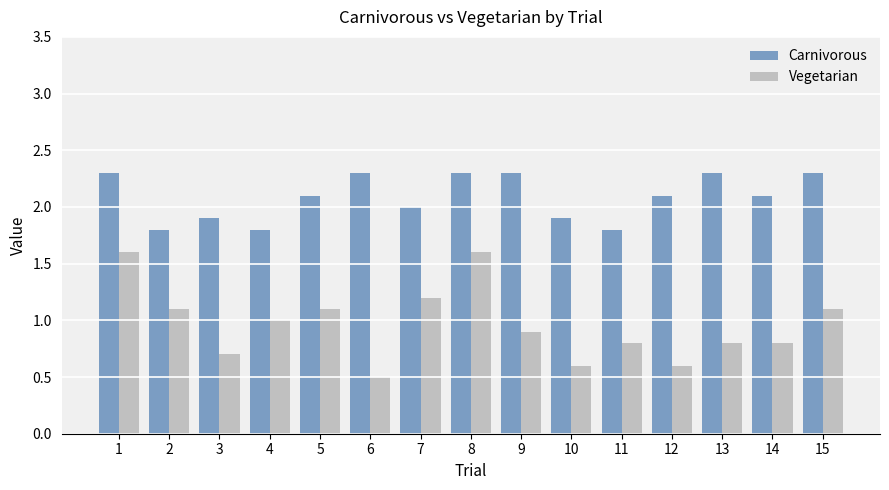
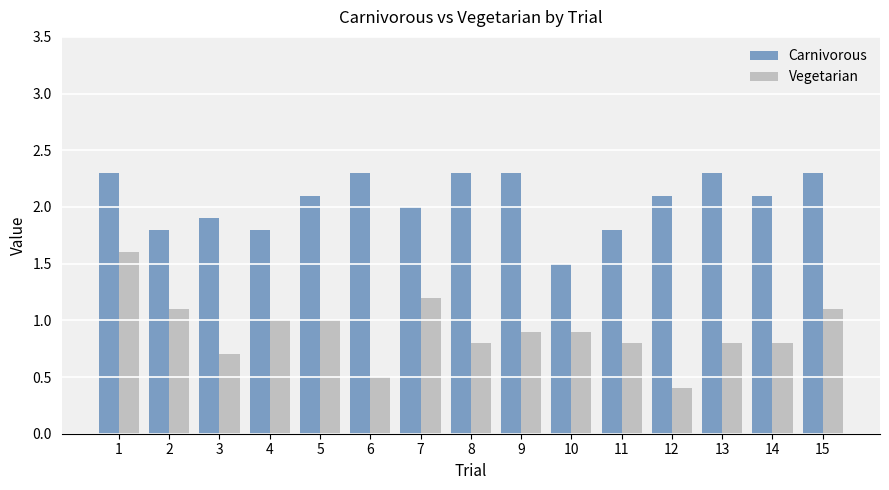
Vegetarian, 5: 1.1 -> 1.0
Vegetarian, 8: 1.6 -> 0.8
Carnivorous, 10: 1.9 -> 1.5
Vegetarian, 10: 0.6 -> 0.9
Vegetarian, 12: 0.6 -> 0.4
